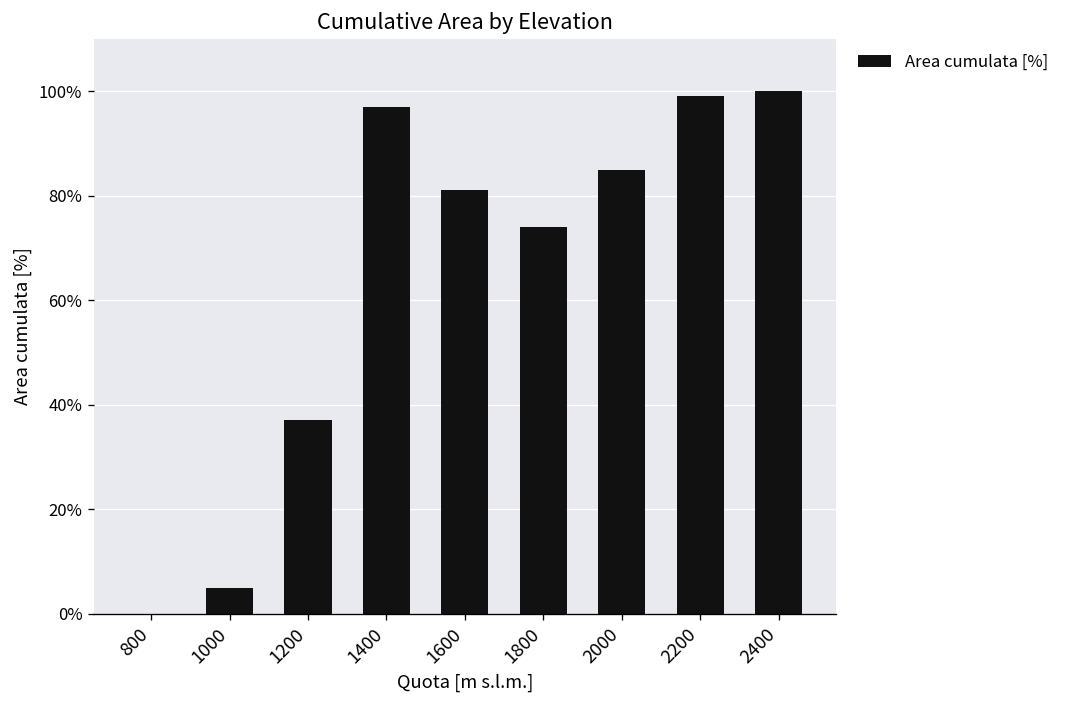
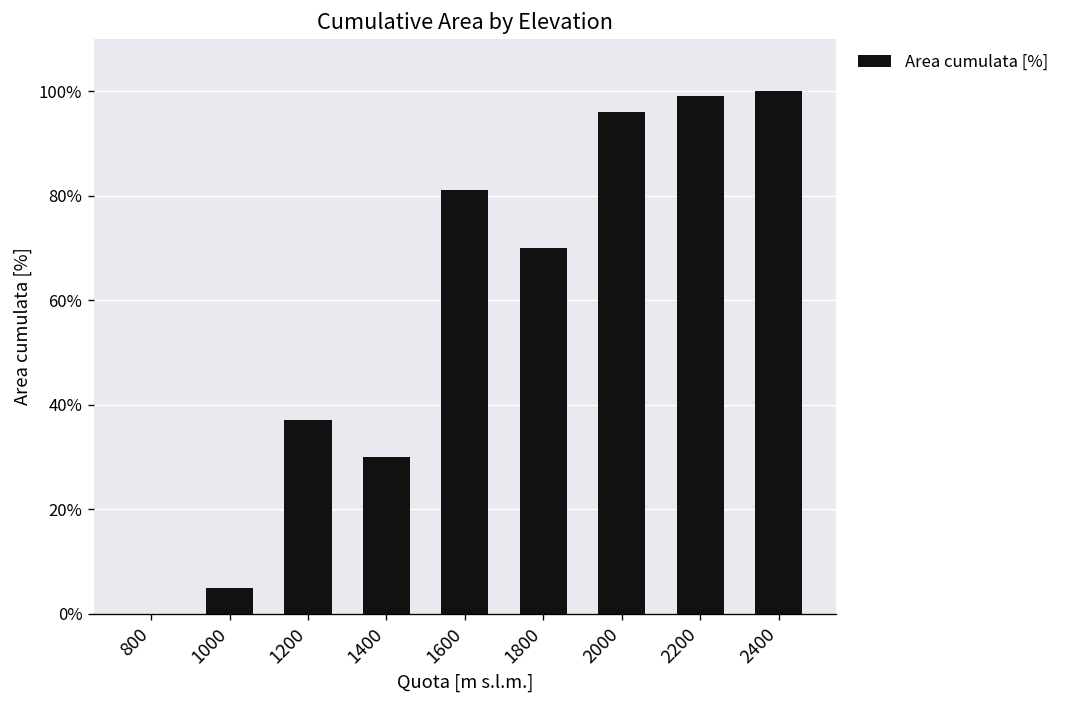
1400: 97% -> 30%
1800: 74% -> 70%
2000: 85% -> 96%
